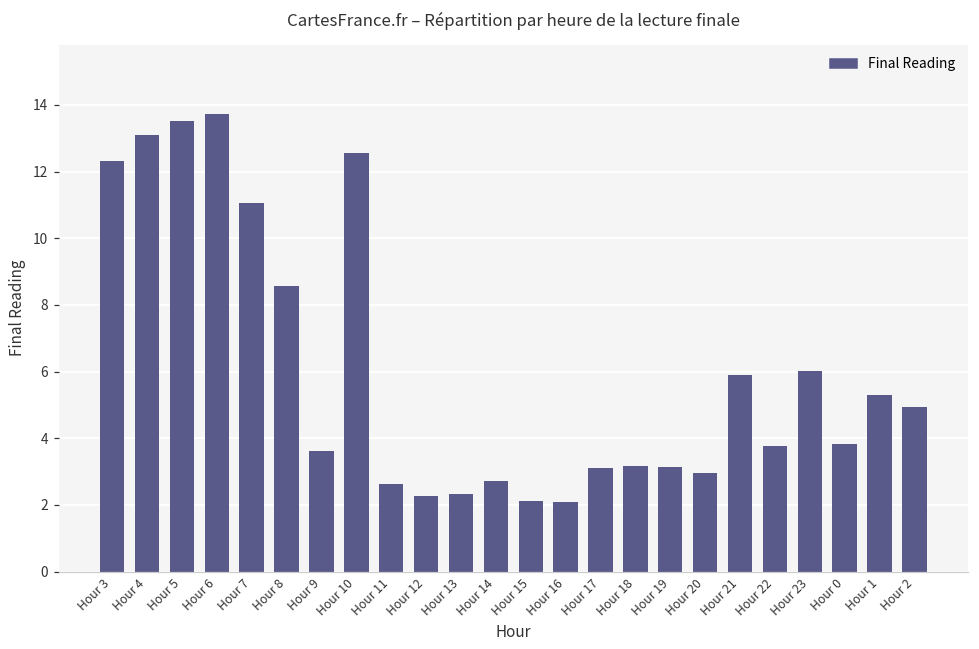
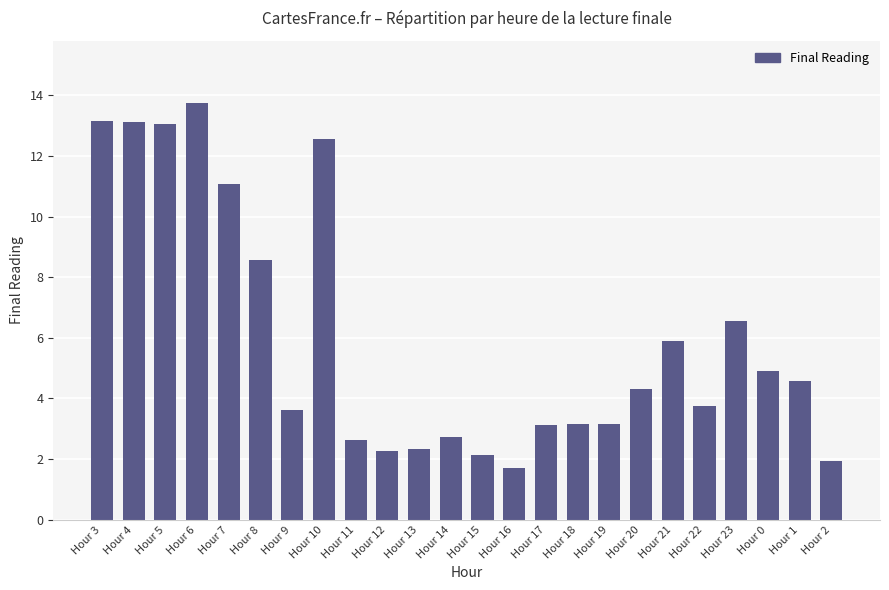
Hour 3: 12.3 -> 13.1
Hour 5: 13.5 -> 13.1
Hour 16: 2.1 -> 1.7
Hour 20: 3.0 -> 4.3
Hour 23: 6.0 -> 6.5
Hour 0: 3.8 -> 4.9
Hour 1: 5.3 -> 4.6
Hour 2: 4.9 -> 1.9
